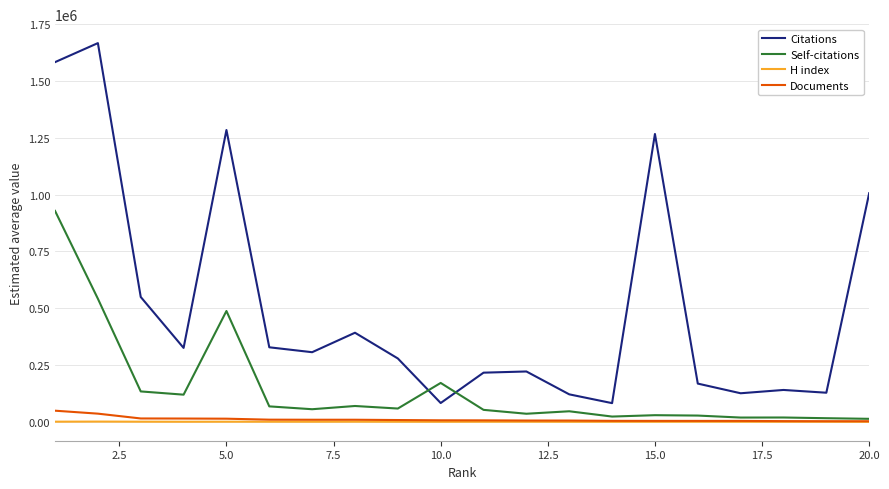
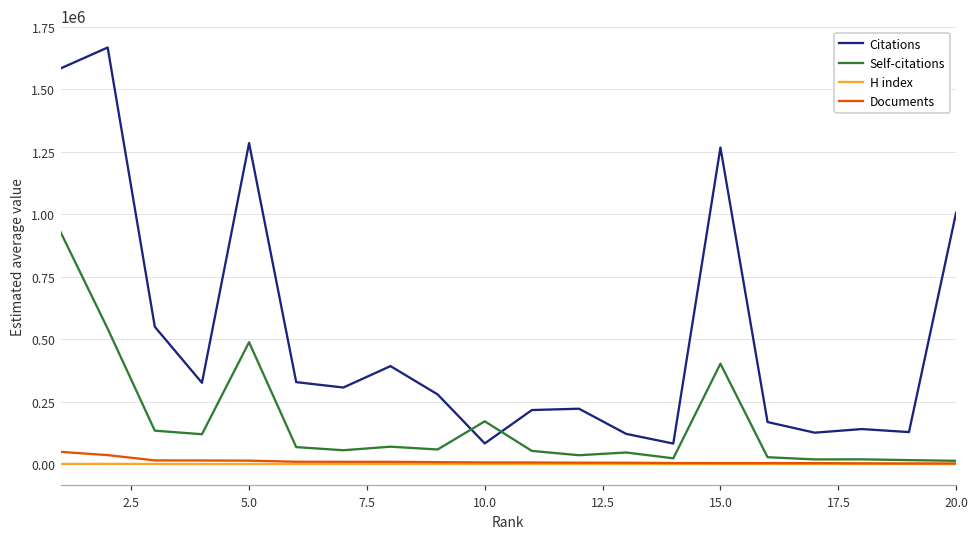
Self-citations, 15.0: 30000 -> 400000
